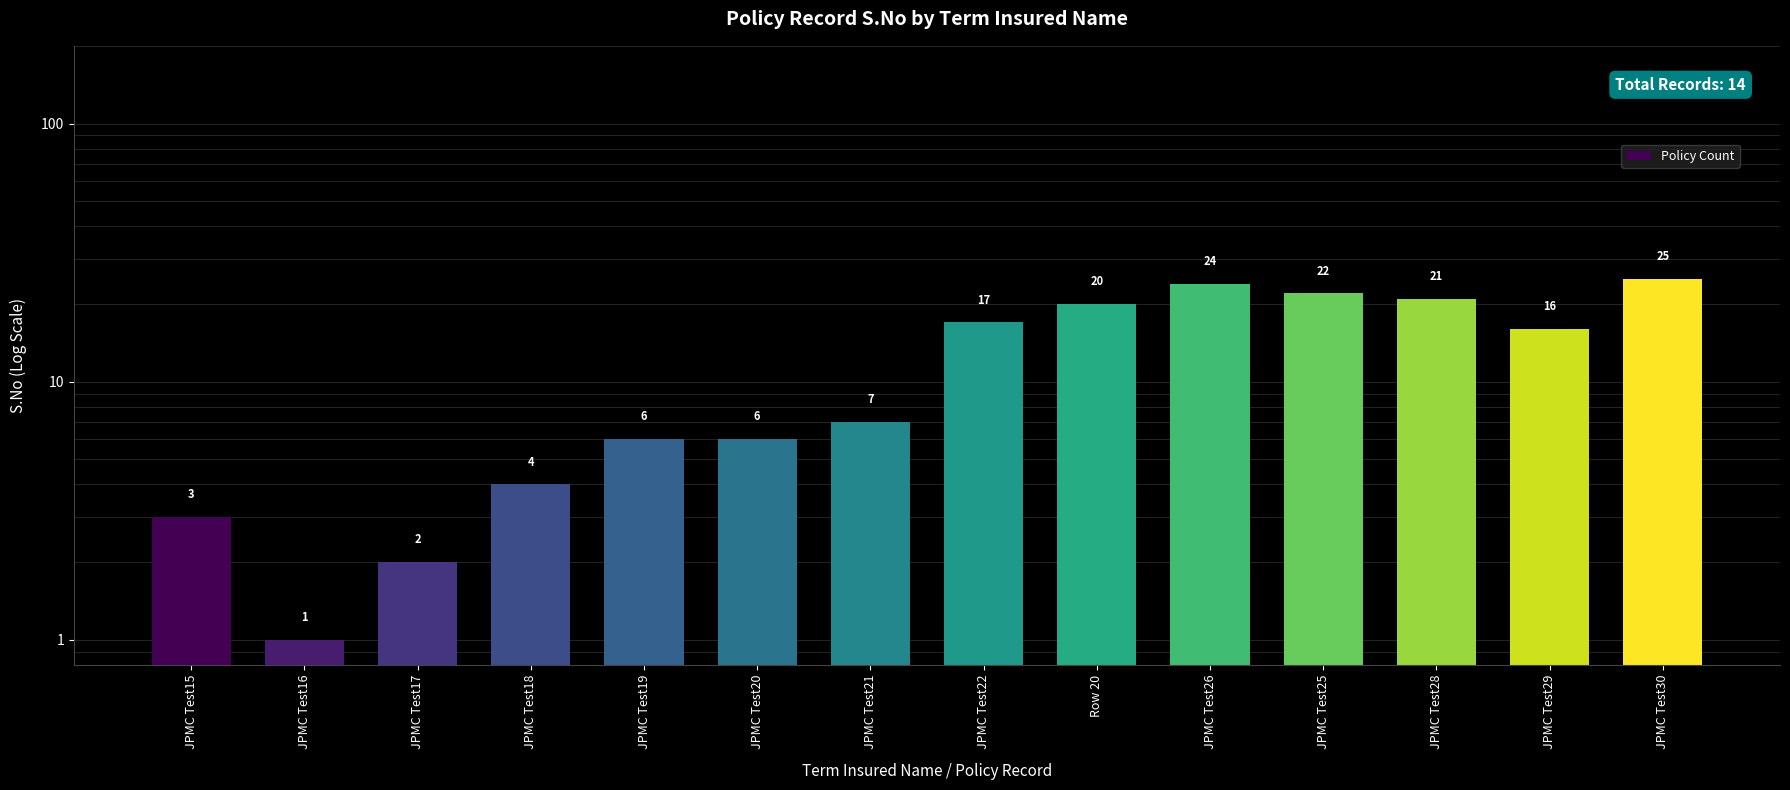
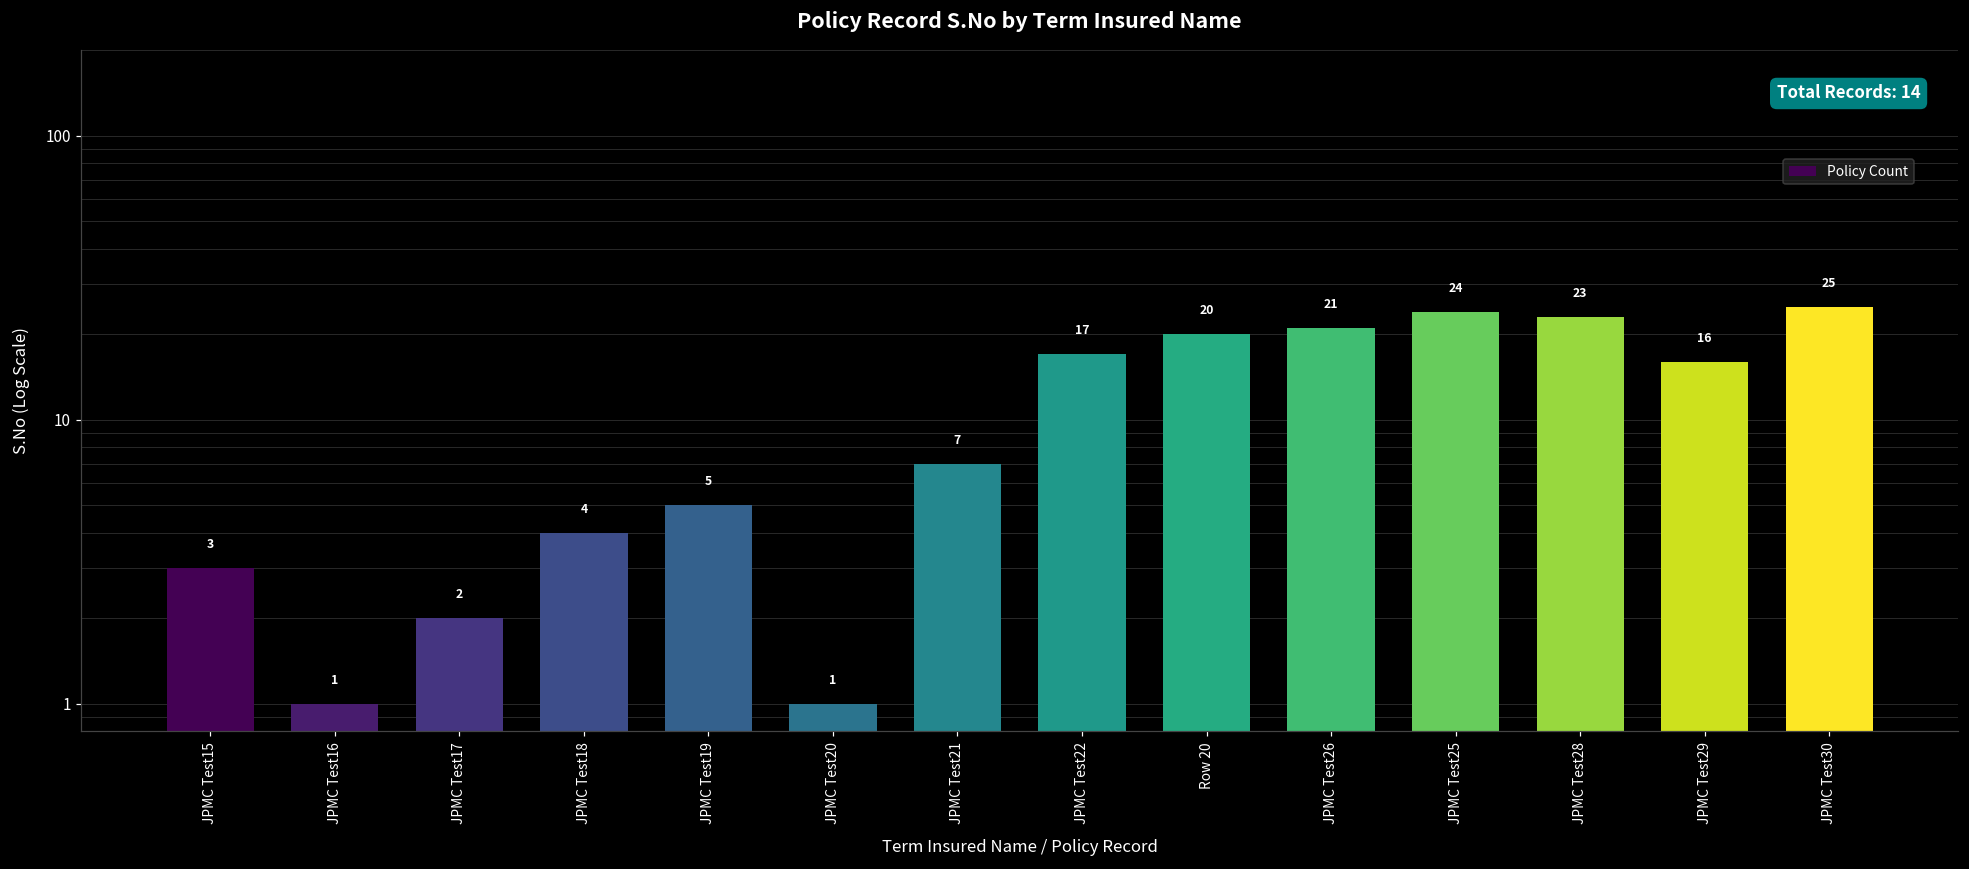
JPMC Test19: 6 -> 5
JPMC Test20: 6 -> 1
JPMC Test26: 24 -> 21
JPMC Test25: 22 -> 24
JPMC Test28: 21 -> 23
